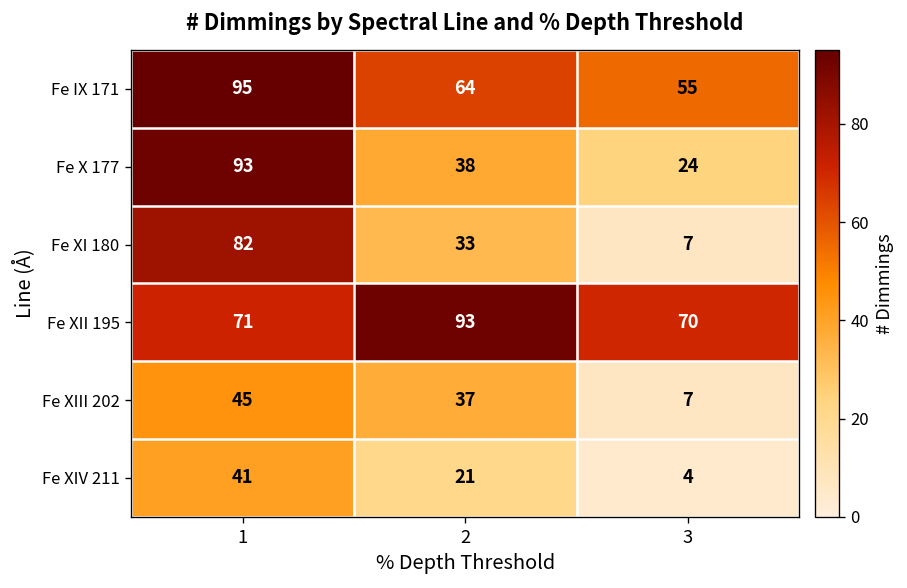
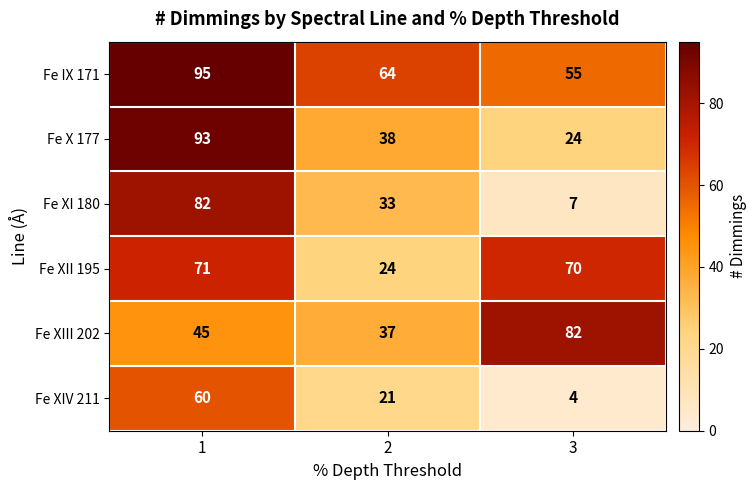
Fe XII 195, 2: 93 -> 24
Fe XIII 202, 3: 7 -> 82
Fe XIV 211, 1: 41 -> 60
